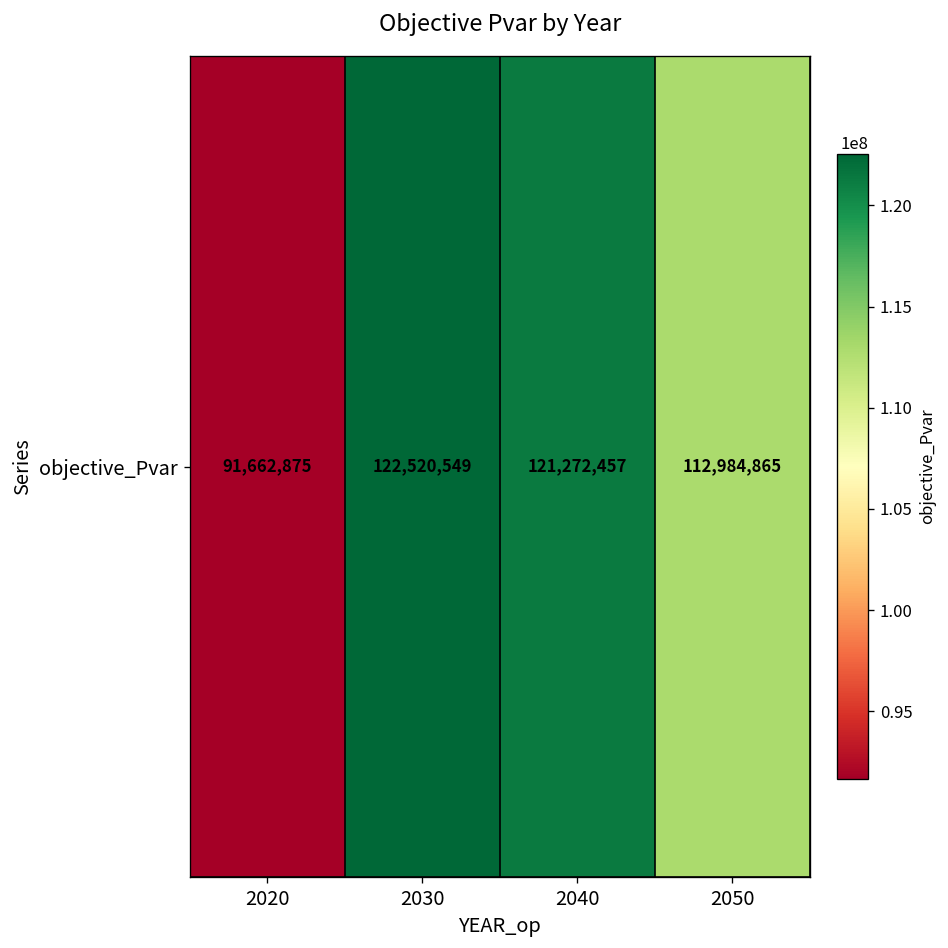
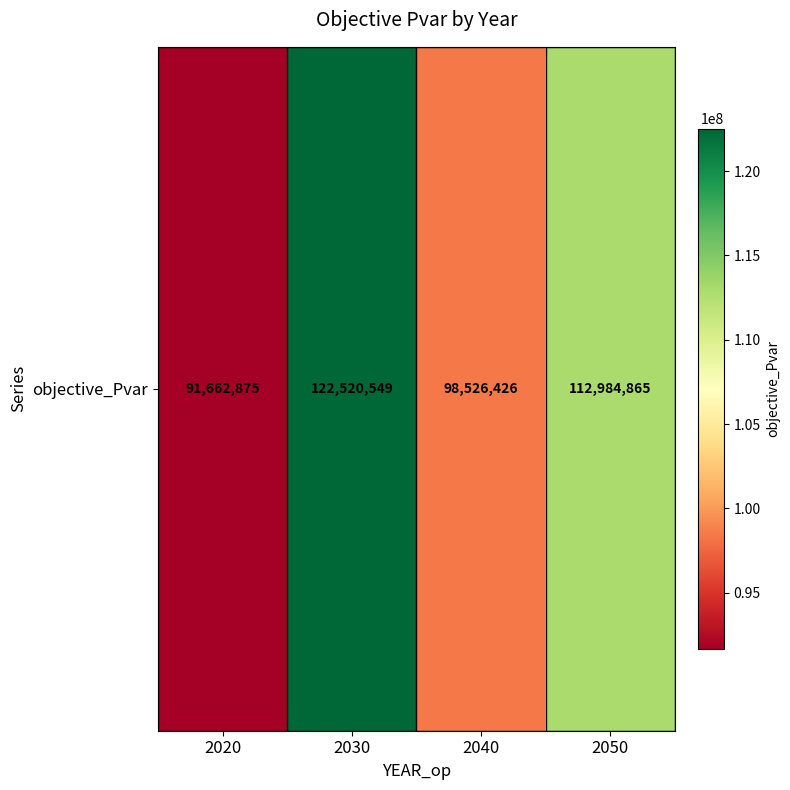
objective_Pvar, 2040: 121,272,457 -> 98,526,426
